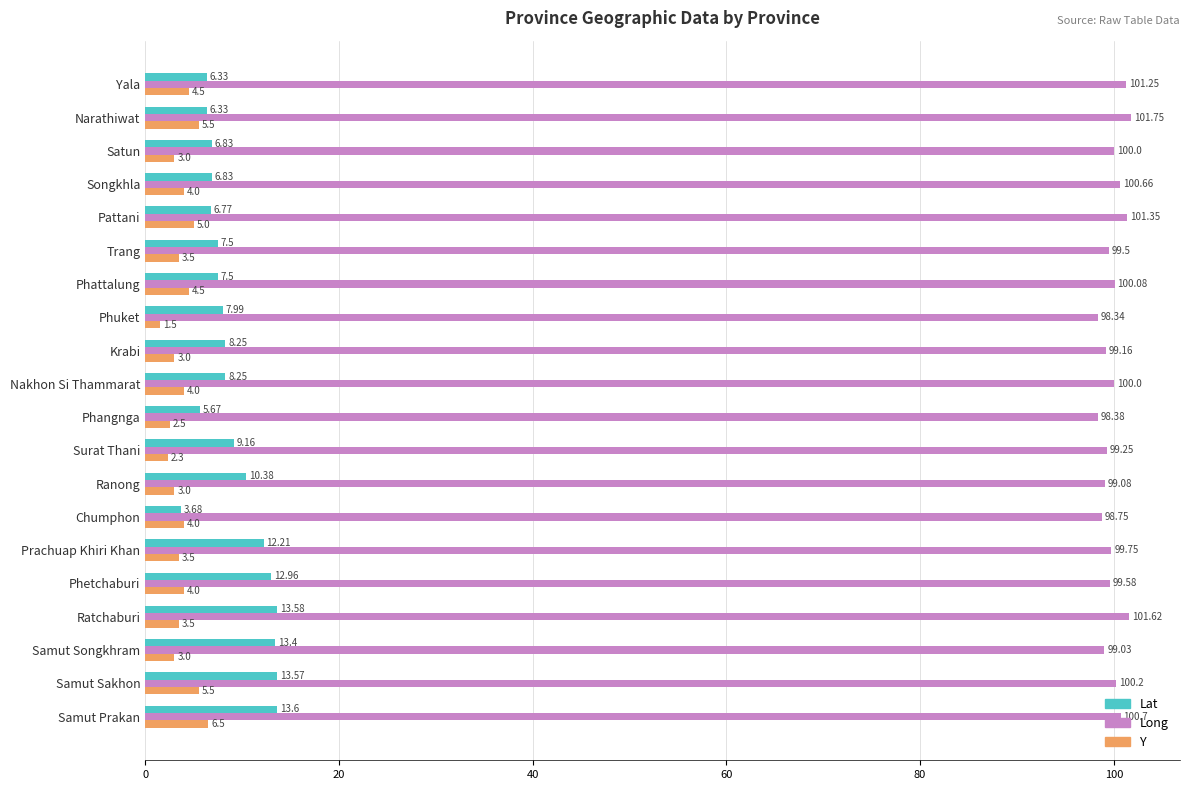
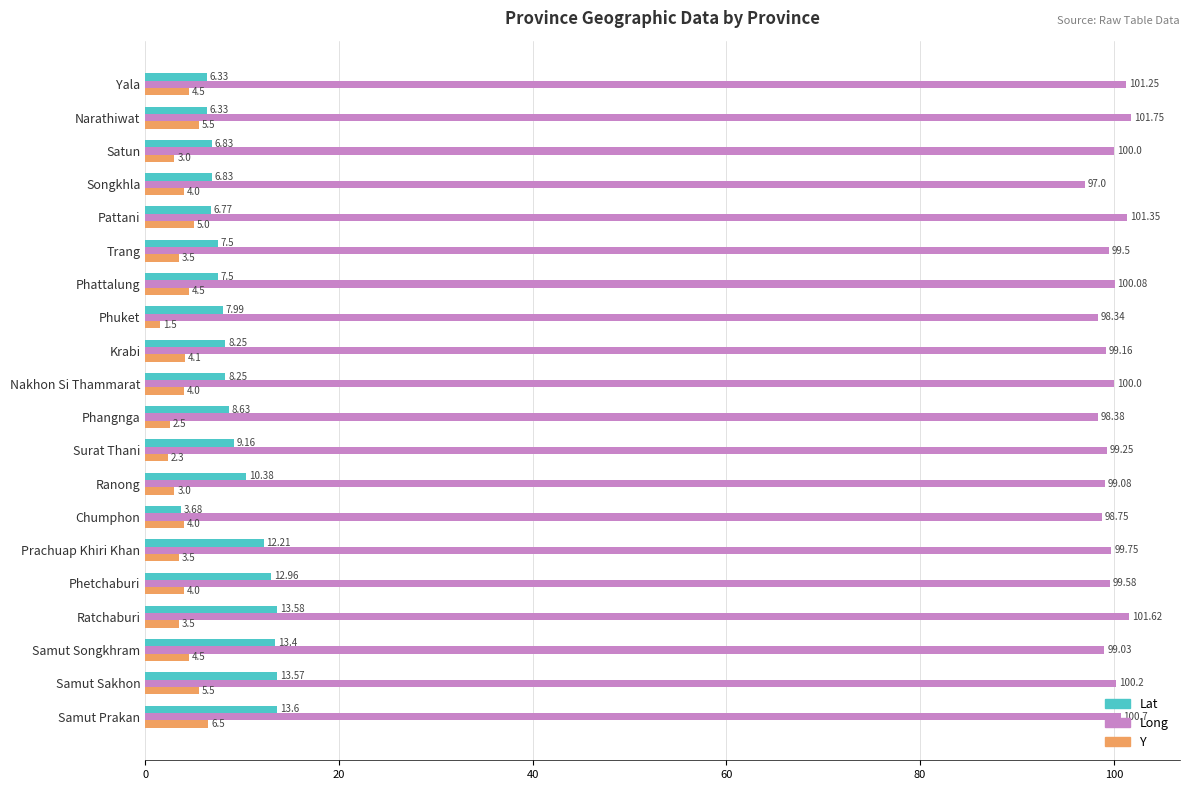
Long, Songkhla: 100.66 -> 97.0
Y, Krabi: 3.0 -> 4.1
Lat, Phangnga: 5.67 -> 8.63
Y, Samut Songkhram: 3.0 -> 4.5
